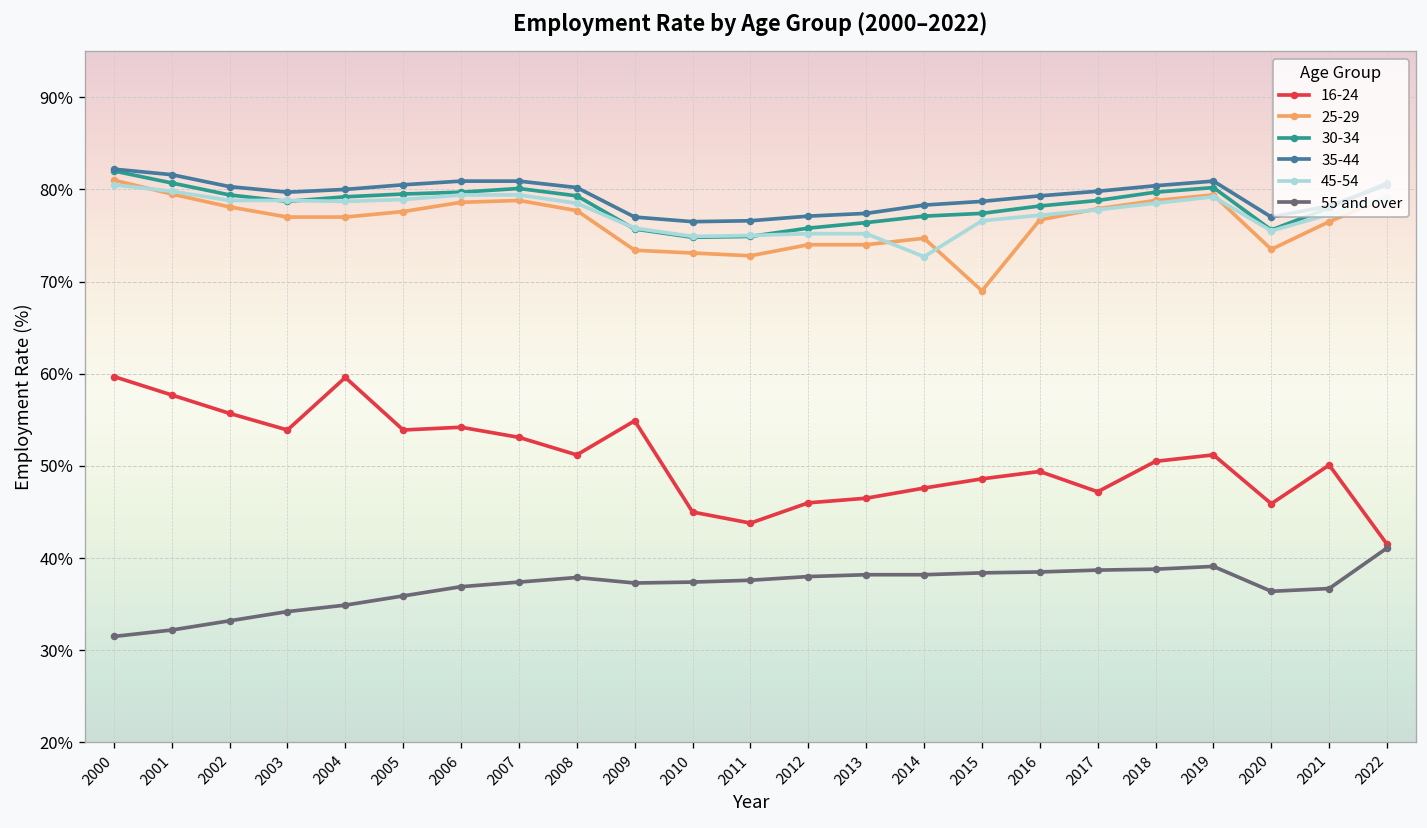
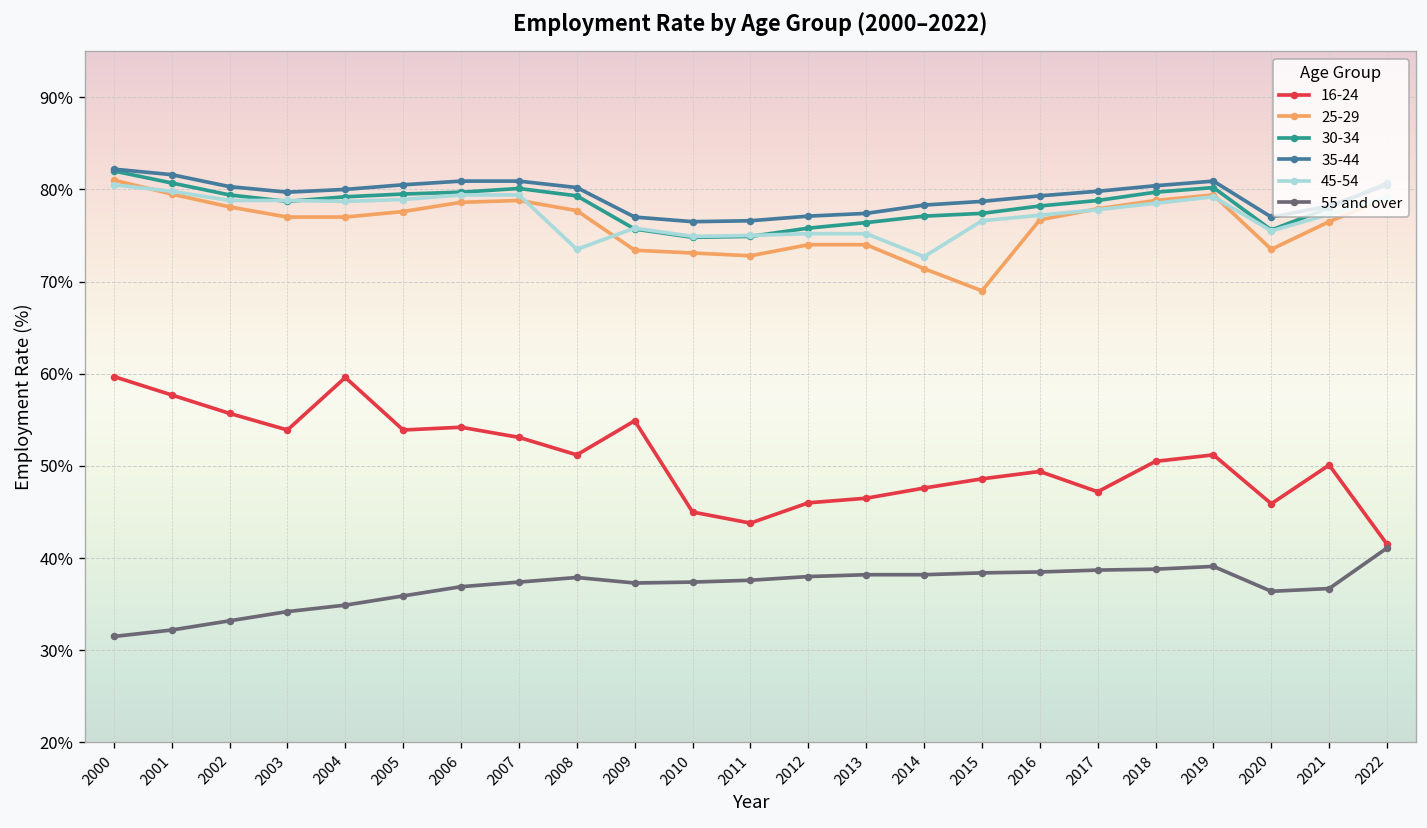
45-54, 2008: 79% -> 74%
25-29, 2014: 75% -> 71%
